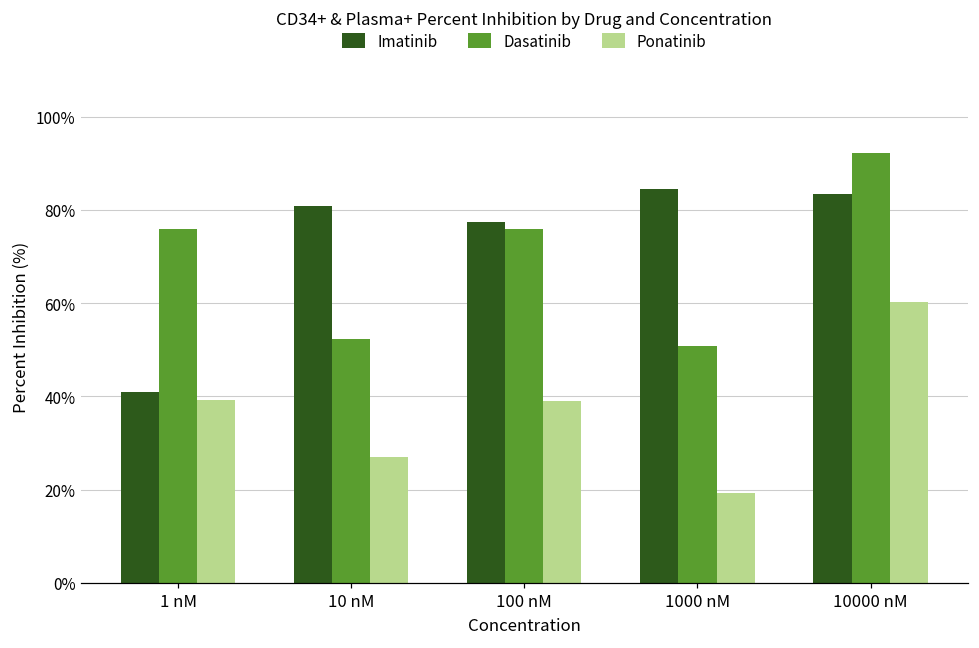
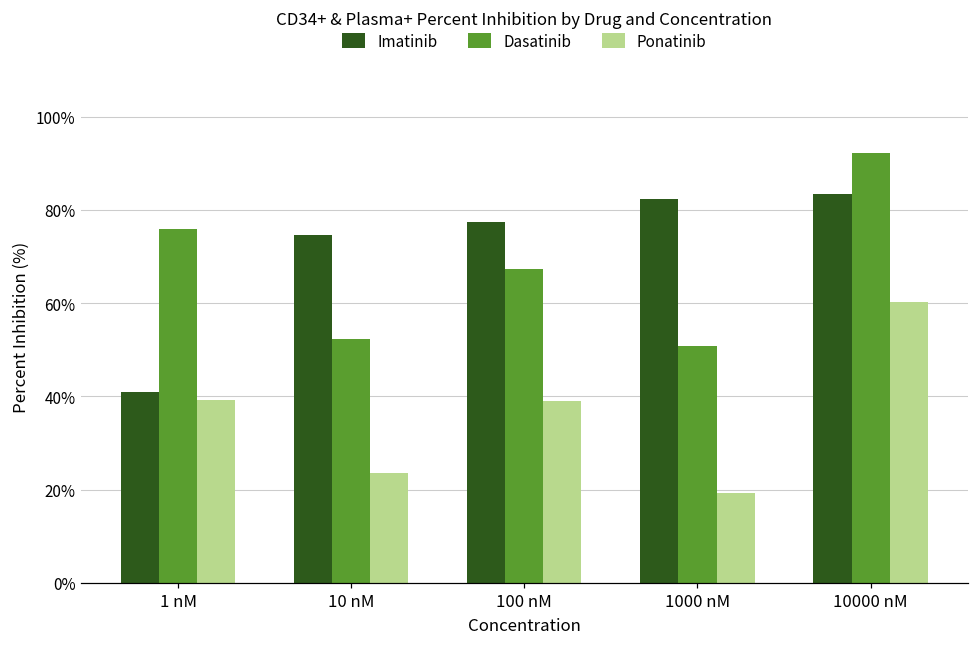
Imatinib, 10 nM: 81% -> 75%
Ponatinib, 10 nM: 27% -> 24%
Dasatinib, 100 nM: 76% -> 67%
Imatinib, 1000 nM: 85% -> 82%
